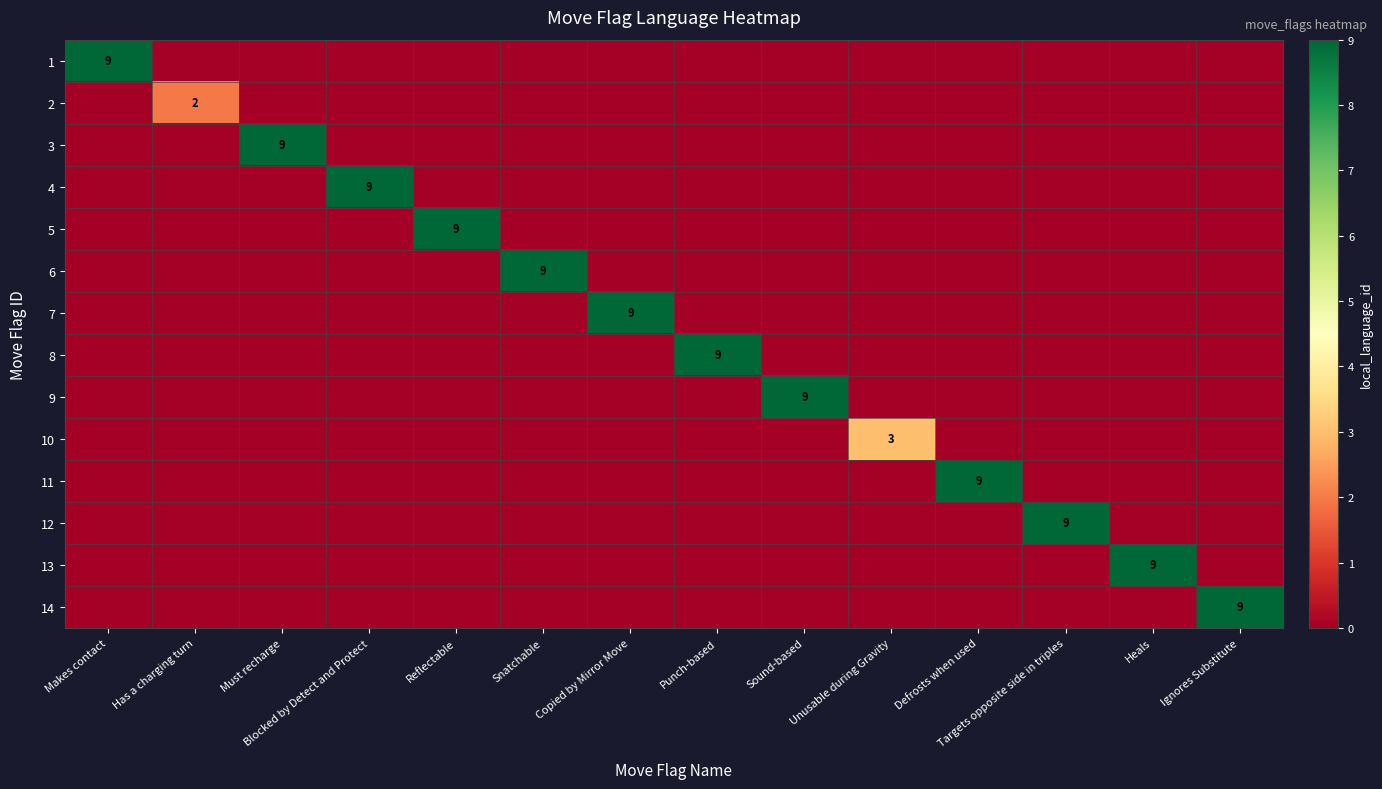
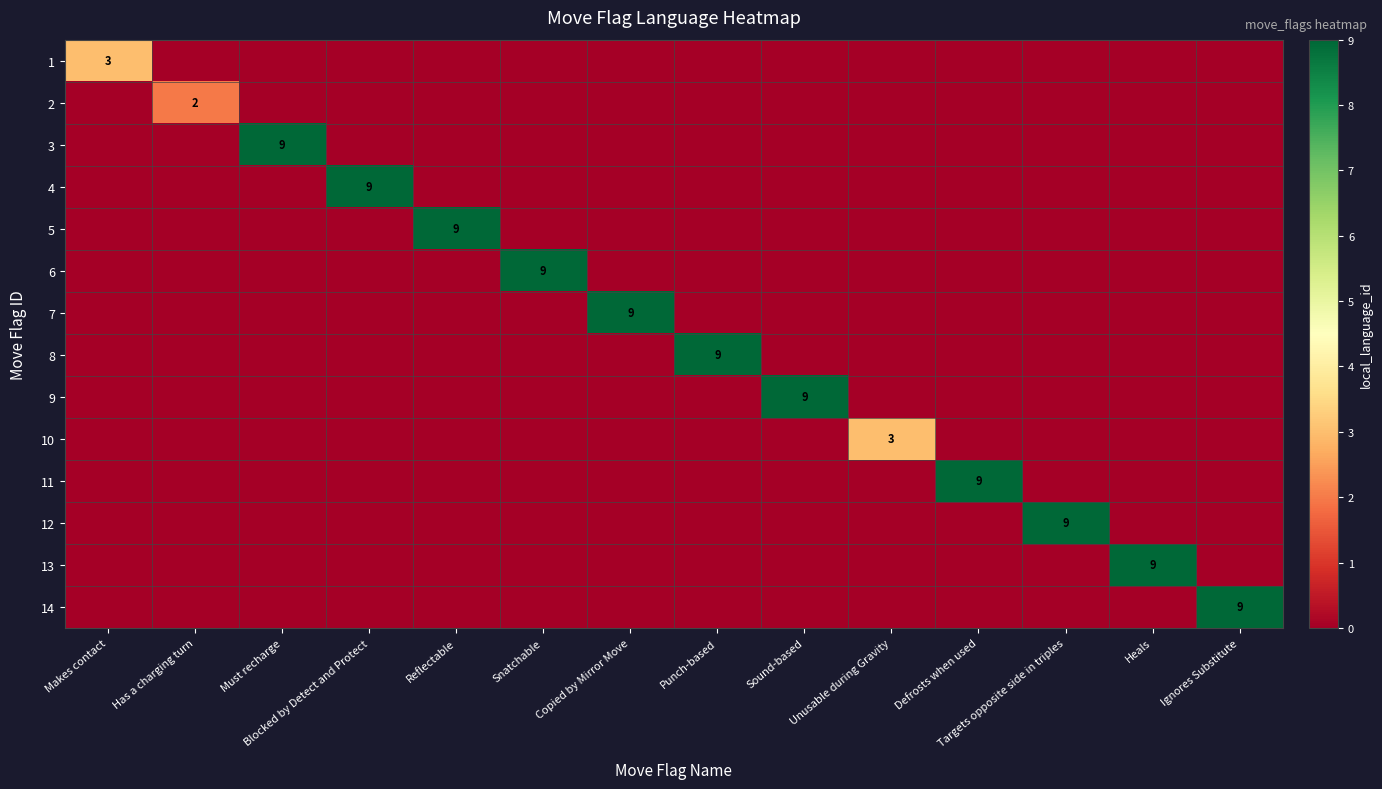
1, Makes contact: 9 -> 3
